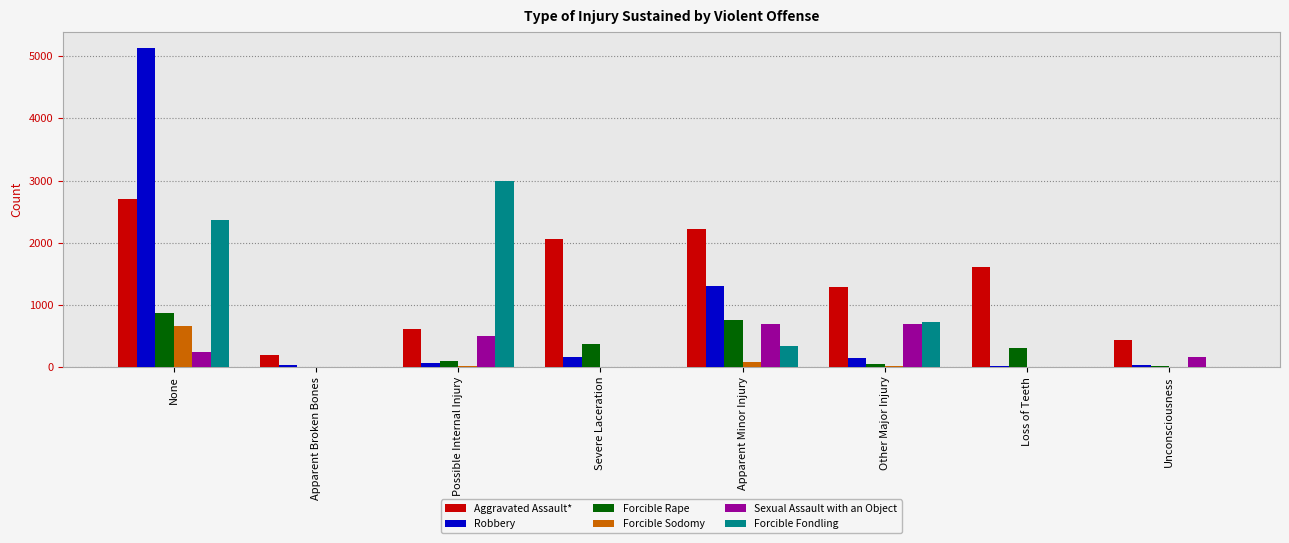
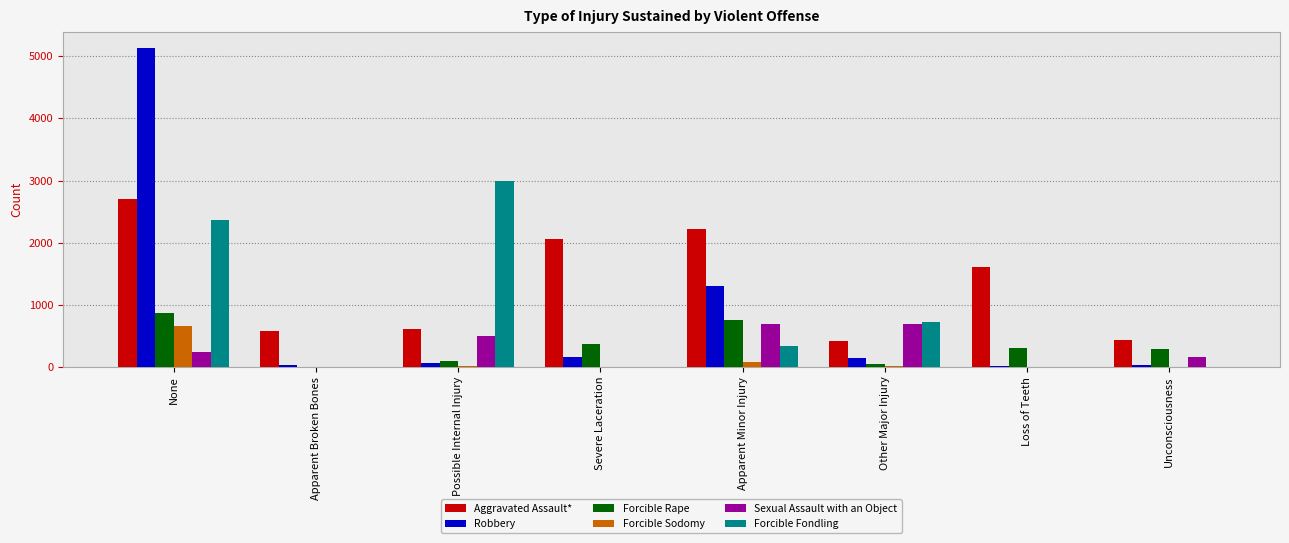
Aggravated Assault*, Apparent Broken Bones: 200 -> 600
Aggravated Assault*, Other Major Injury: 1300 -> 400
Forcible Rape, Unconsciousness: 0 -> 300
